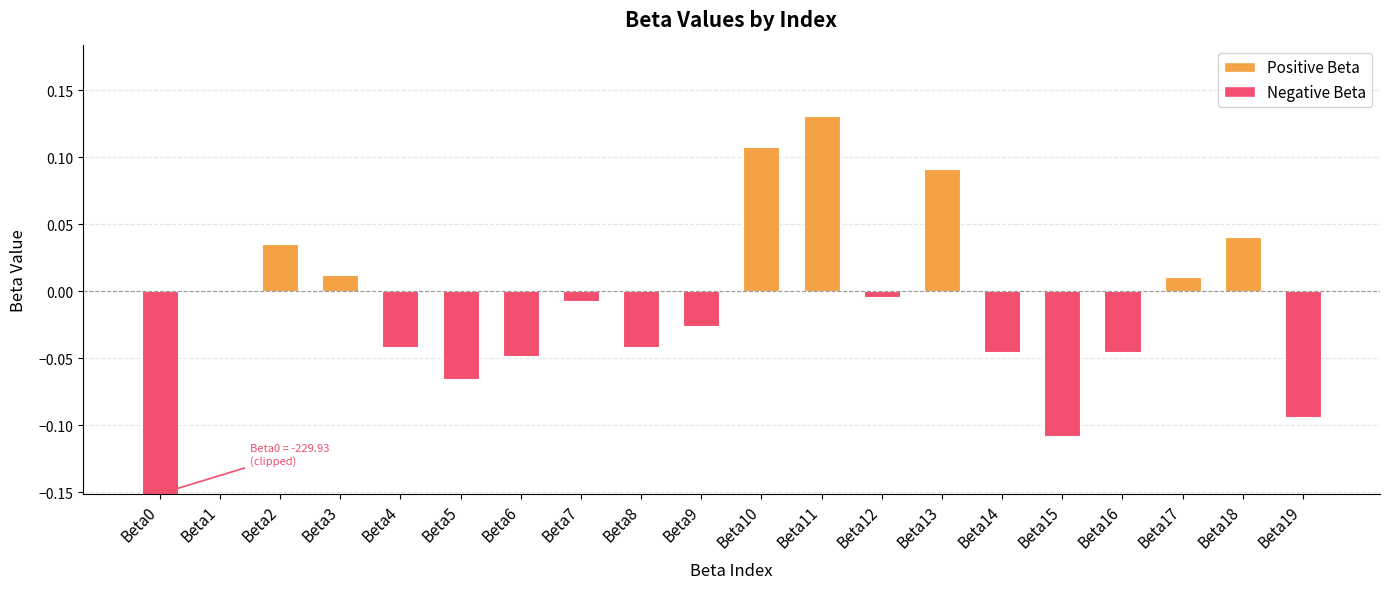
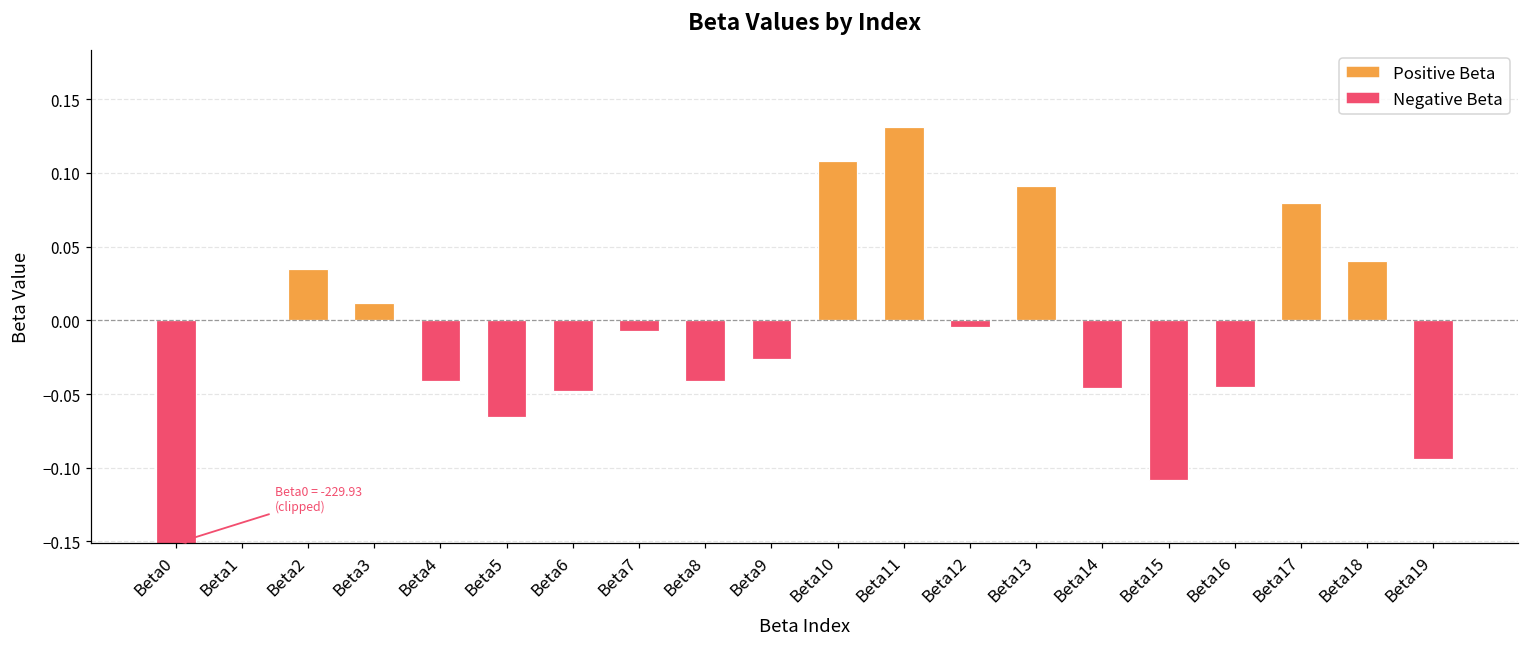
Beta17: 0.011 -> 0.080
